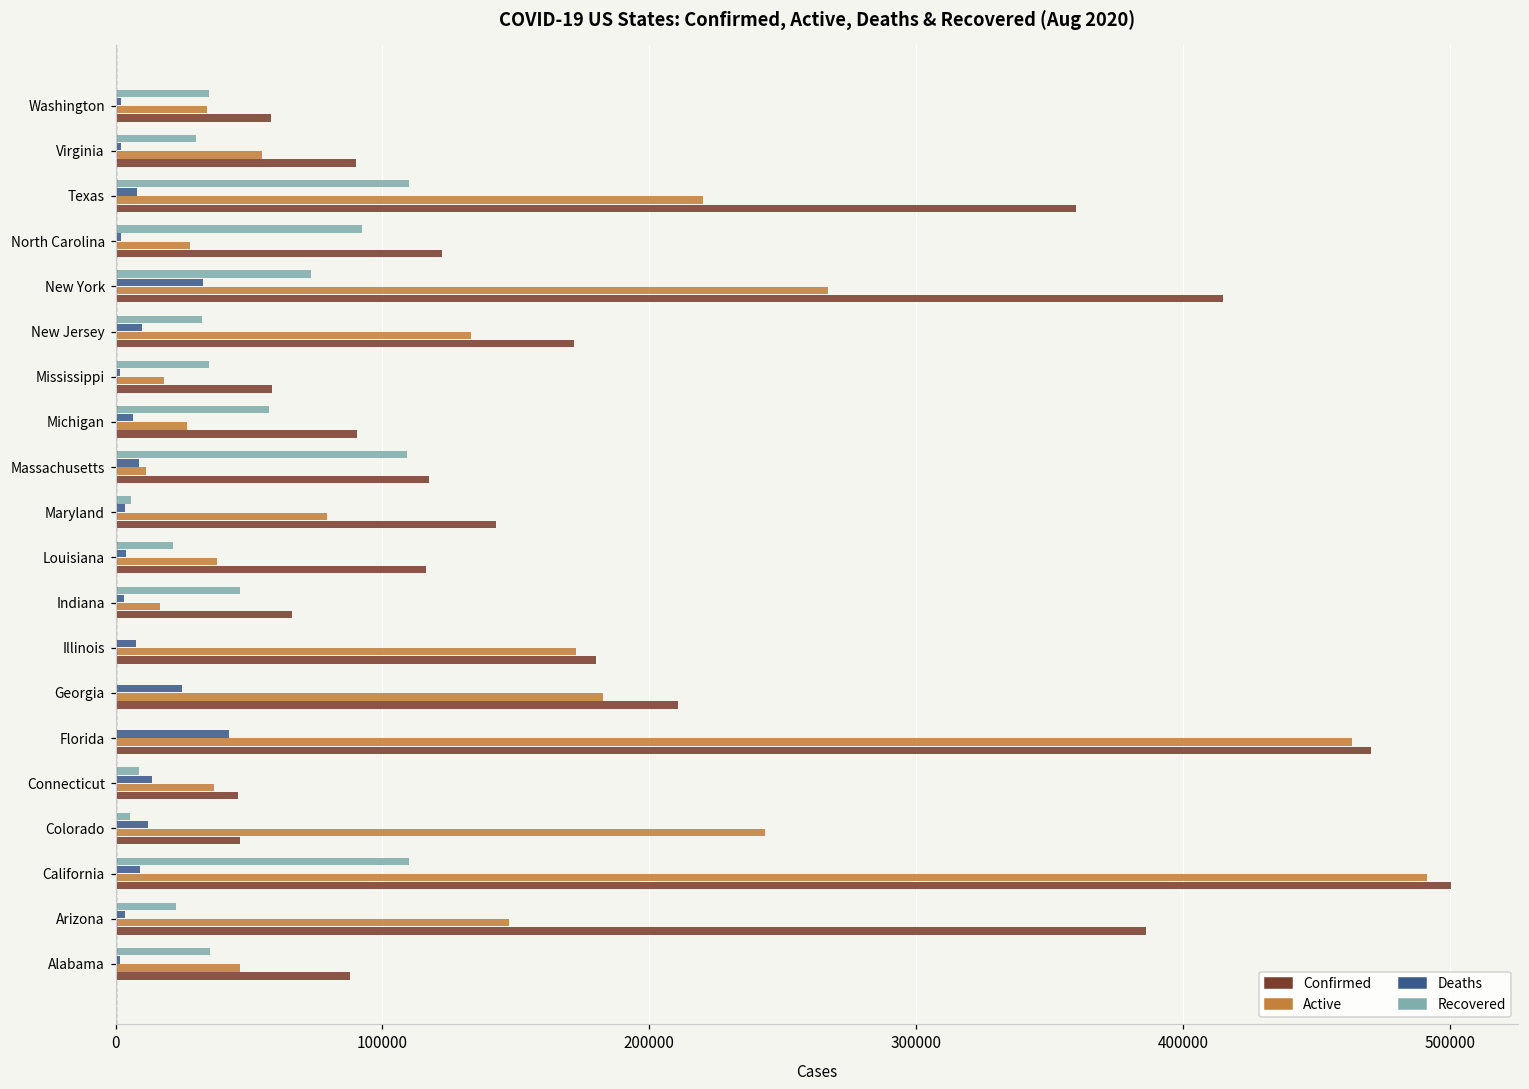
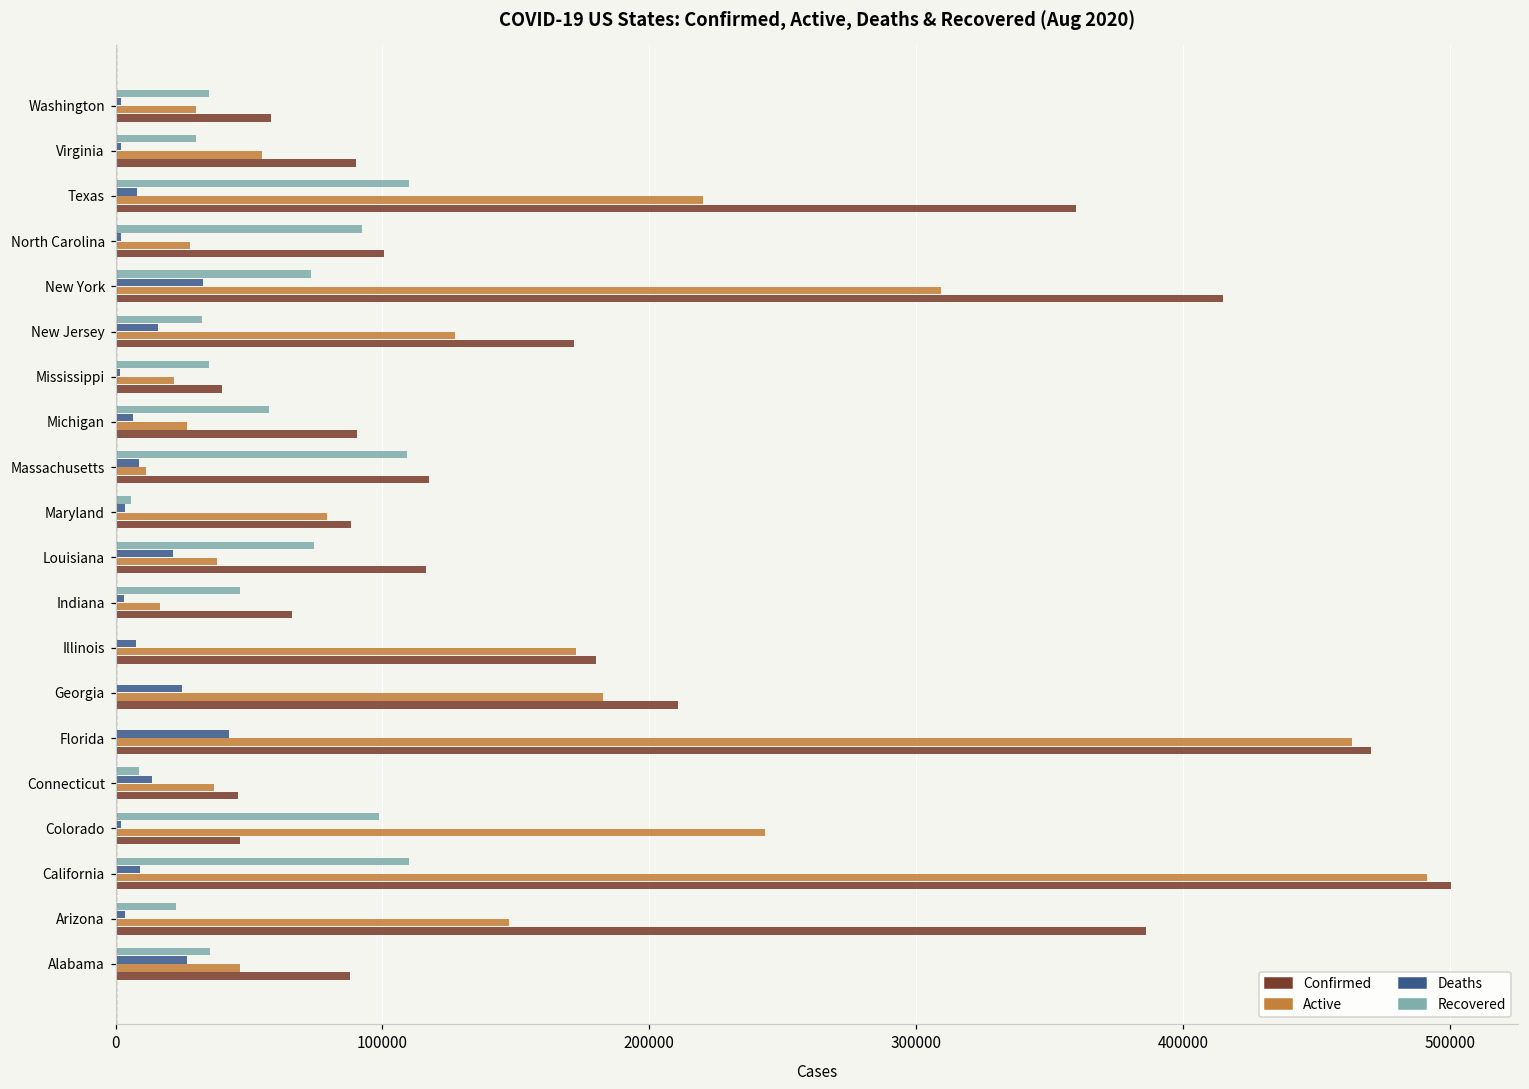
Active, Washington: 34000 -> 30000
Confirmed, North Carolina: 122000 -> 100000
Active, New York: 267000 -> 309000
Deaths, New Jersey: 10000 -> 16000
Active, New Jersey: 133000 -> 127000
Active, Mississippi: 18000 -> 22000
Confirmed, Mississippi: 59000 -> 40000
Confirmed, Maryland: 143000 -> 88000
Recovered, Louisiana: 22000 -> 74000
Deaths, Louisiana: 4000 -> 21000
Recovered, Colorado: 5000 -> 99000
Deaths, Colorado: 12000 -> 2000
Deaths, Alabama: 2000 -> 27000
